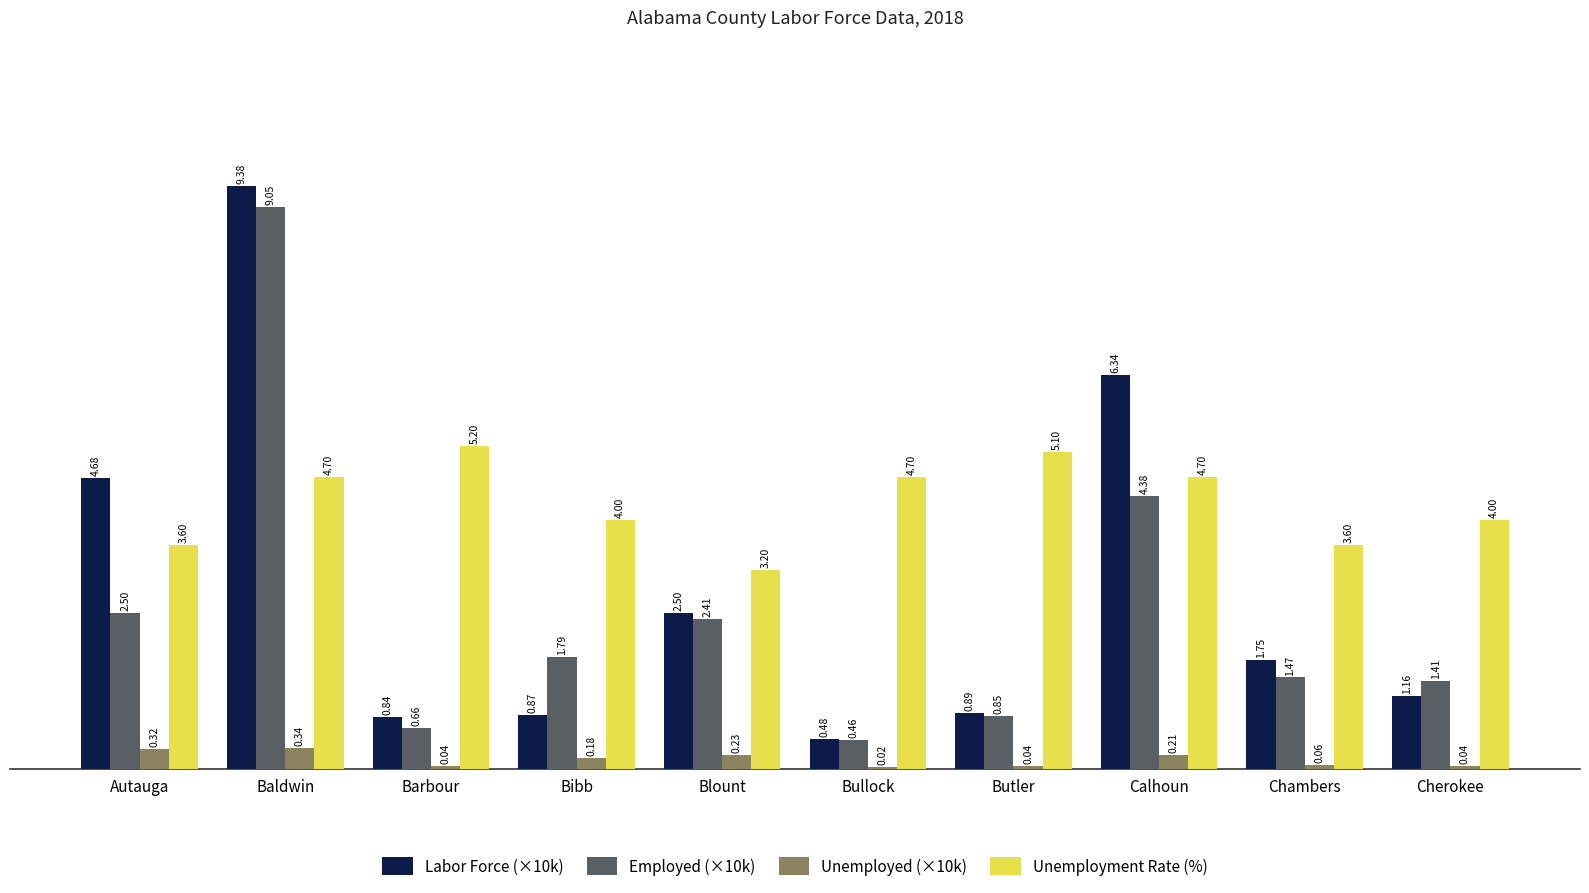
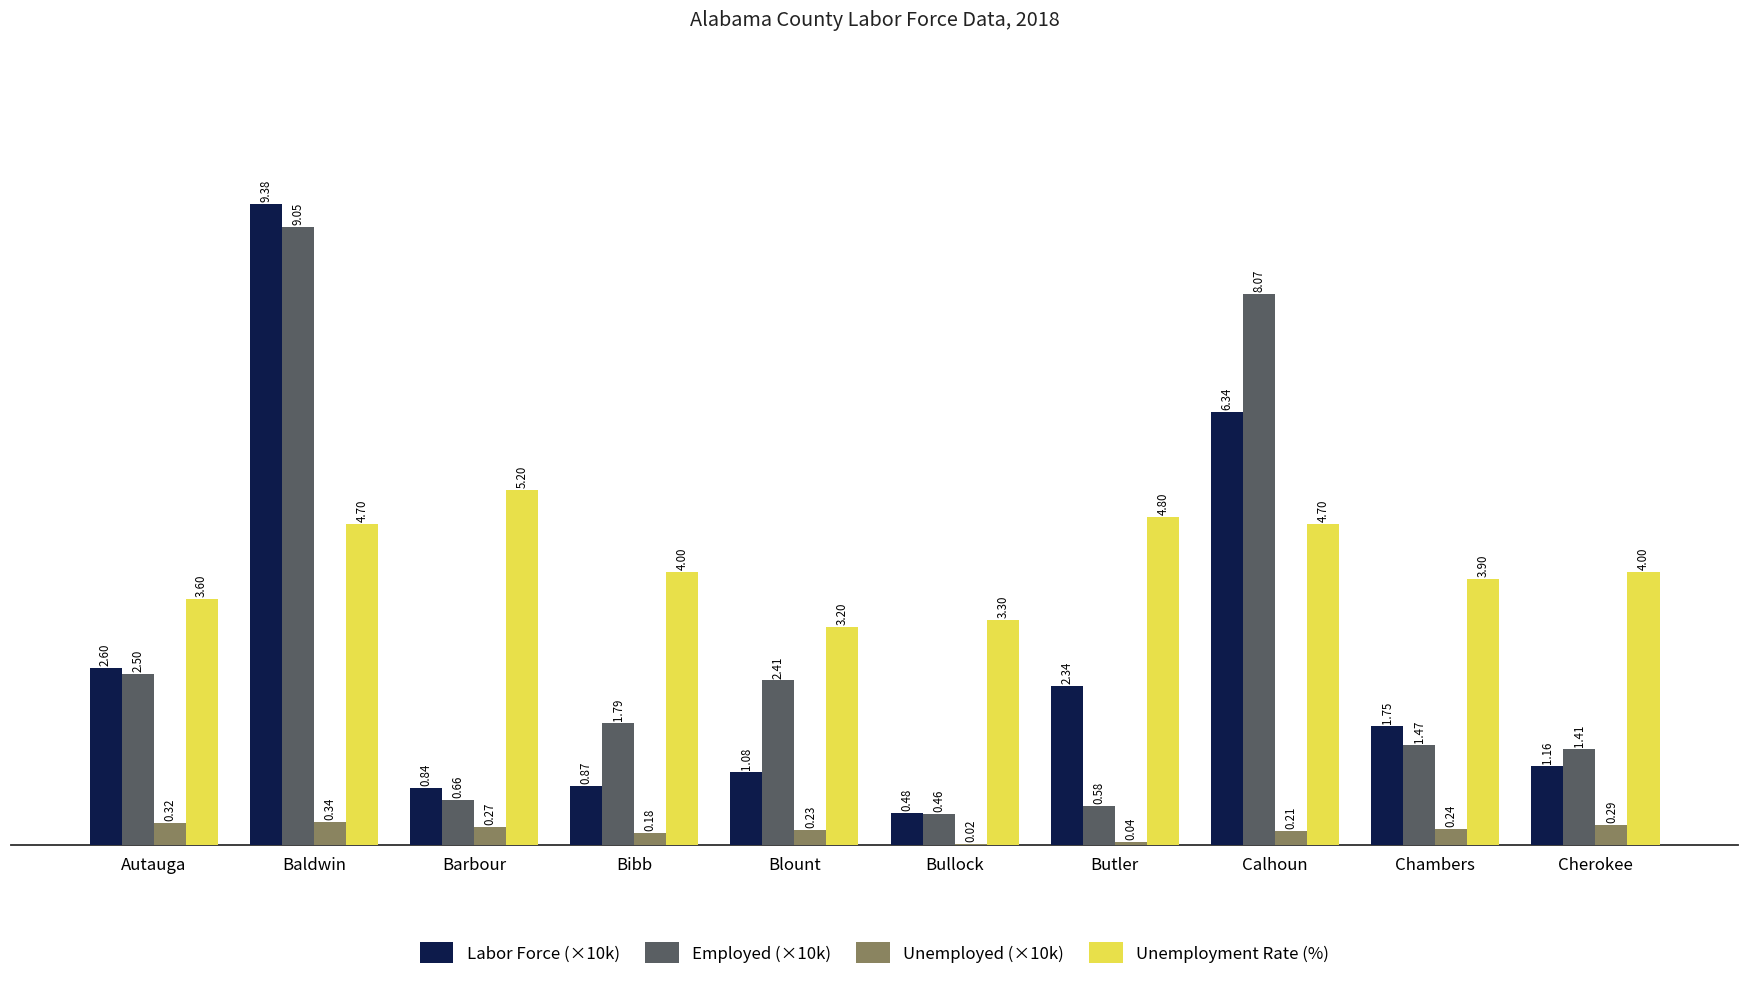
Labor Force (×10k), Autauga: 4.68 -> 2.60
Unemployed (×10k), Barbour: 0.04 -> 0.27
Labor Force (×10k), Blount: 2.50 -> 1.08
Unemployment Rate (%), Bullock: 4.70 -> 3.30
Labor Force (×10k), Butler: 0.89 -> 2.34
Employed (×10k), Butler: 0.85 -> 0.58
Unemployment Rate (%), Butler: 5.10 -> 4.80
Employed (×10k), Calhoun: 4.38 -> 8.07
Unemployed (×10k), Chambers: 0.06 -> 0.24
Unemployment Rate (%), Chambers: 3.60 -> 3.90
Unemployed (×10k), Cherokee: 0.04 -> 0.29
